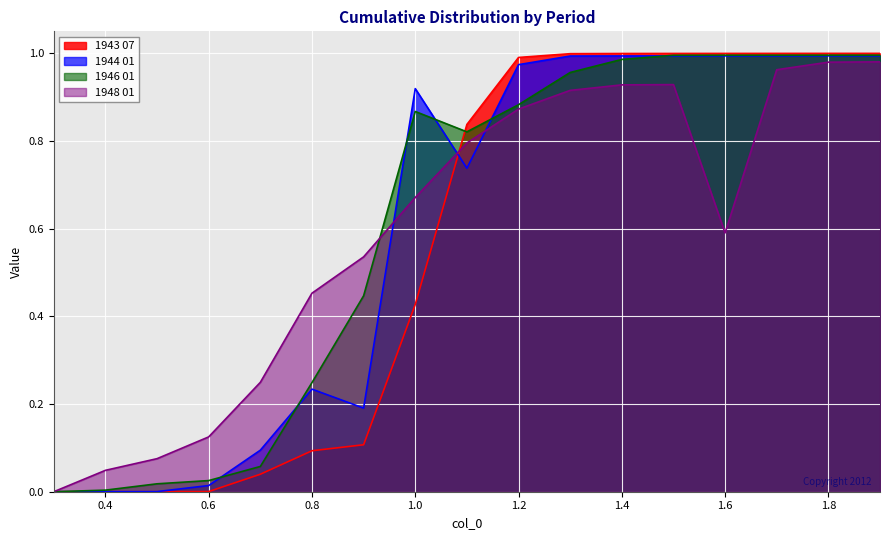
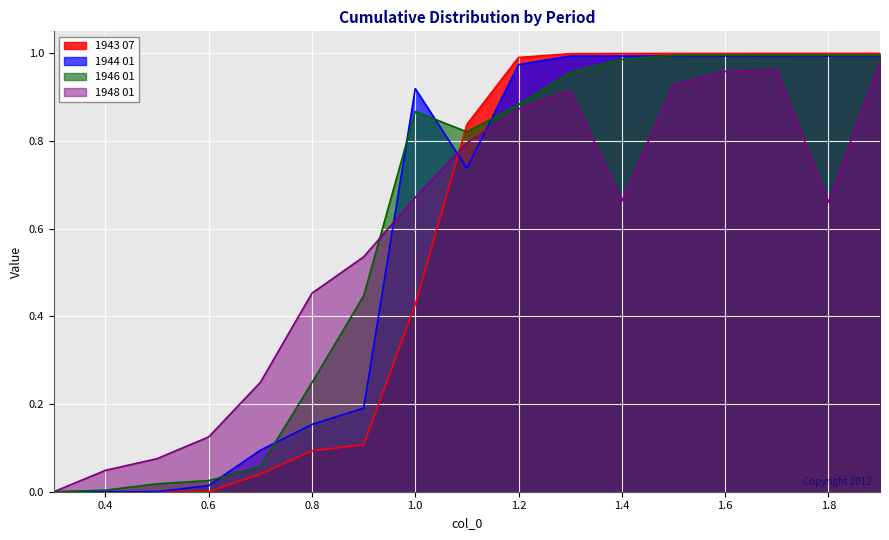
1944 01, 0.8: 0.23 -> 0.15
1948 01, 1.4: 0.93 -> 0.66
1948 01, 1.6: 0.59 -> 0.96
1948 01, 1.8: 0.98 -> 0.66
